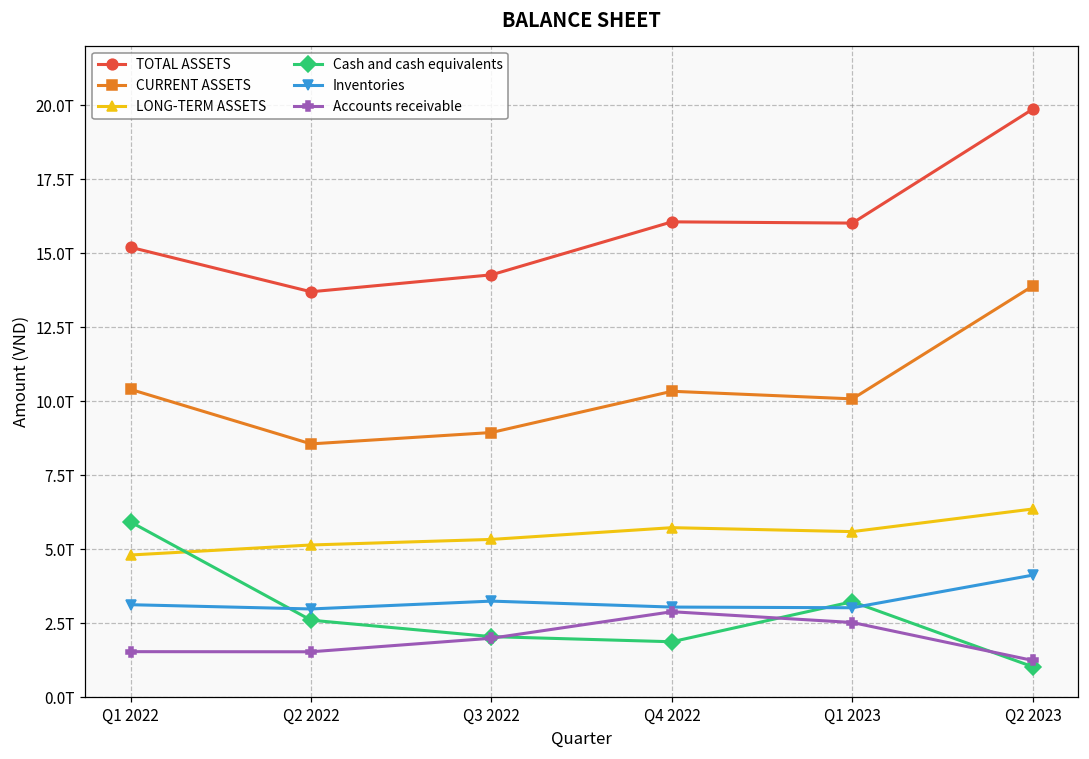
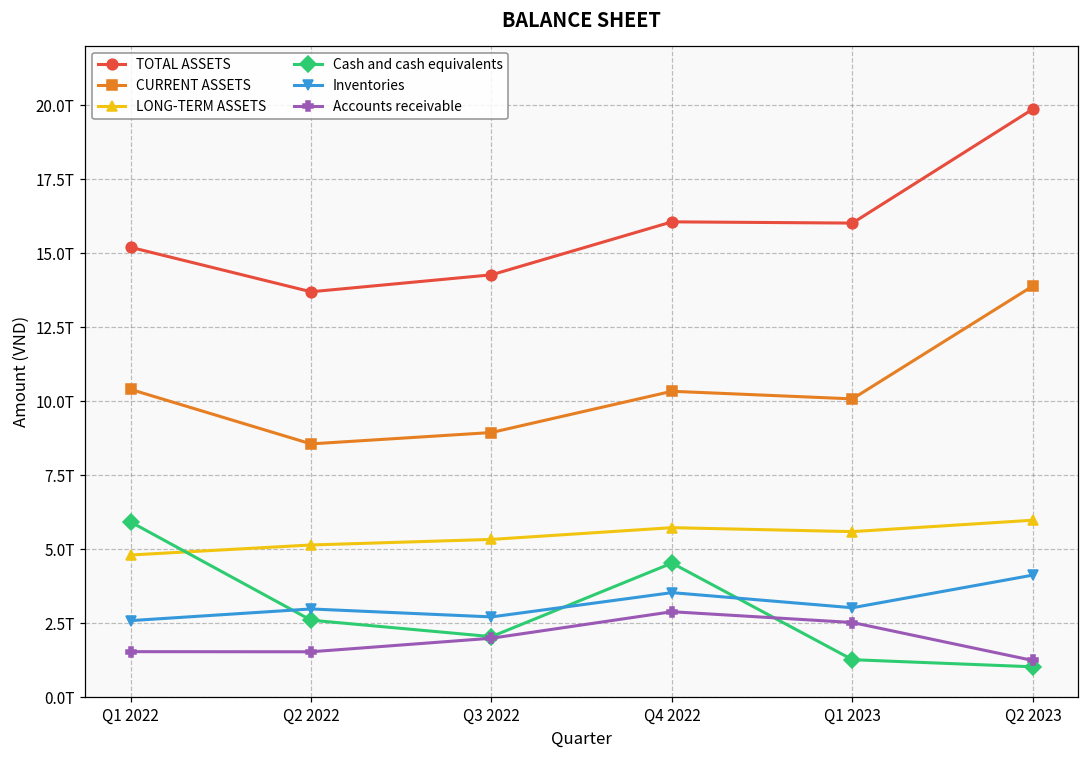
Inventories, Q1 2022: 3.1T -> 2.6T
Inventories, Q3 2022: 3.2T -> 2.7T
Cash and cash equivalents, Q4 2022: 1.9T -> 4.5T
Inventories, Q4 2022: 3.0T -> 3.5T
Cash and cash equivalents, Q1 2023: 3.2T -> 1.3T
LONG-TERM ASSETS, Q2 2023: 6.4T -> 6.0T
